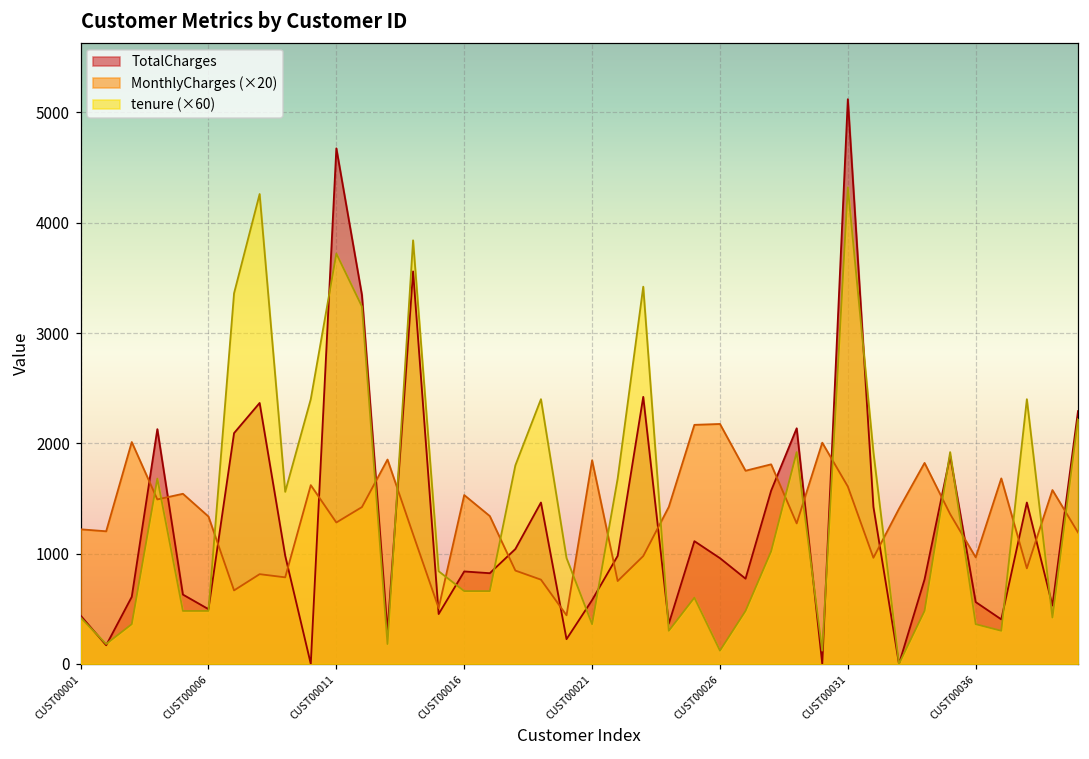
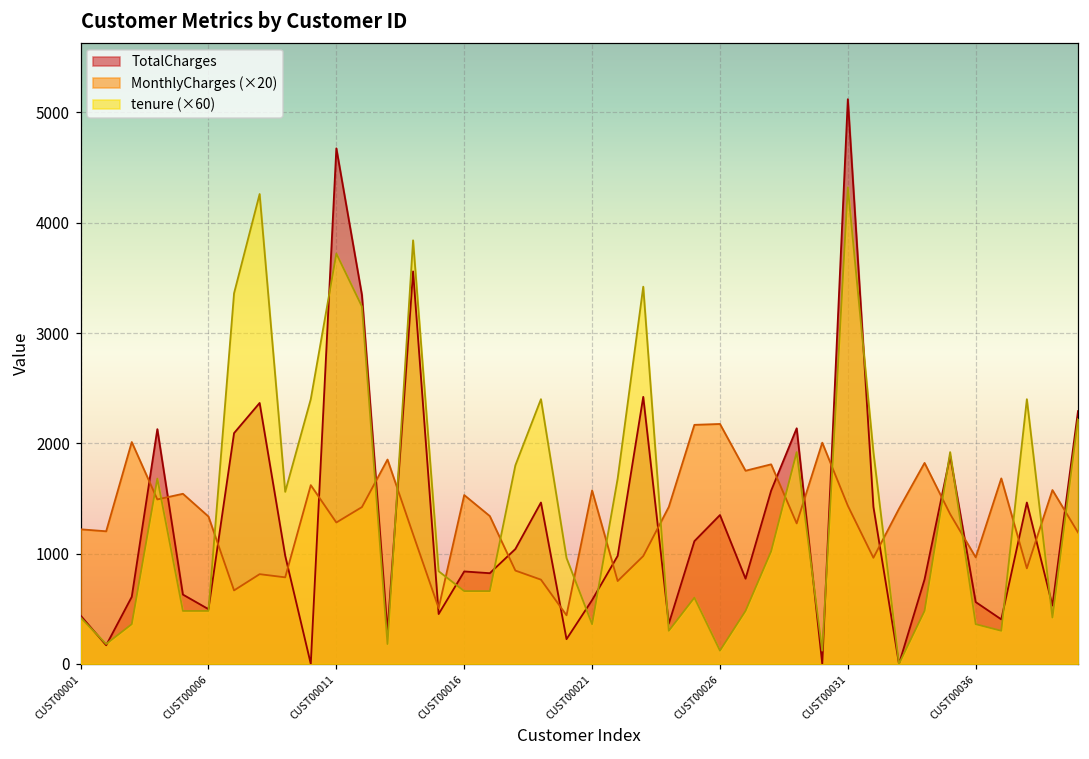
MonthlyCharges (×20), CUST00021: 1850 -> 1570
TotalCharges, CUST00026: 960 -> 1350
MonthlyCharges (×20), CUST00031: 1610 -> 1430
